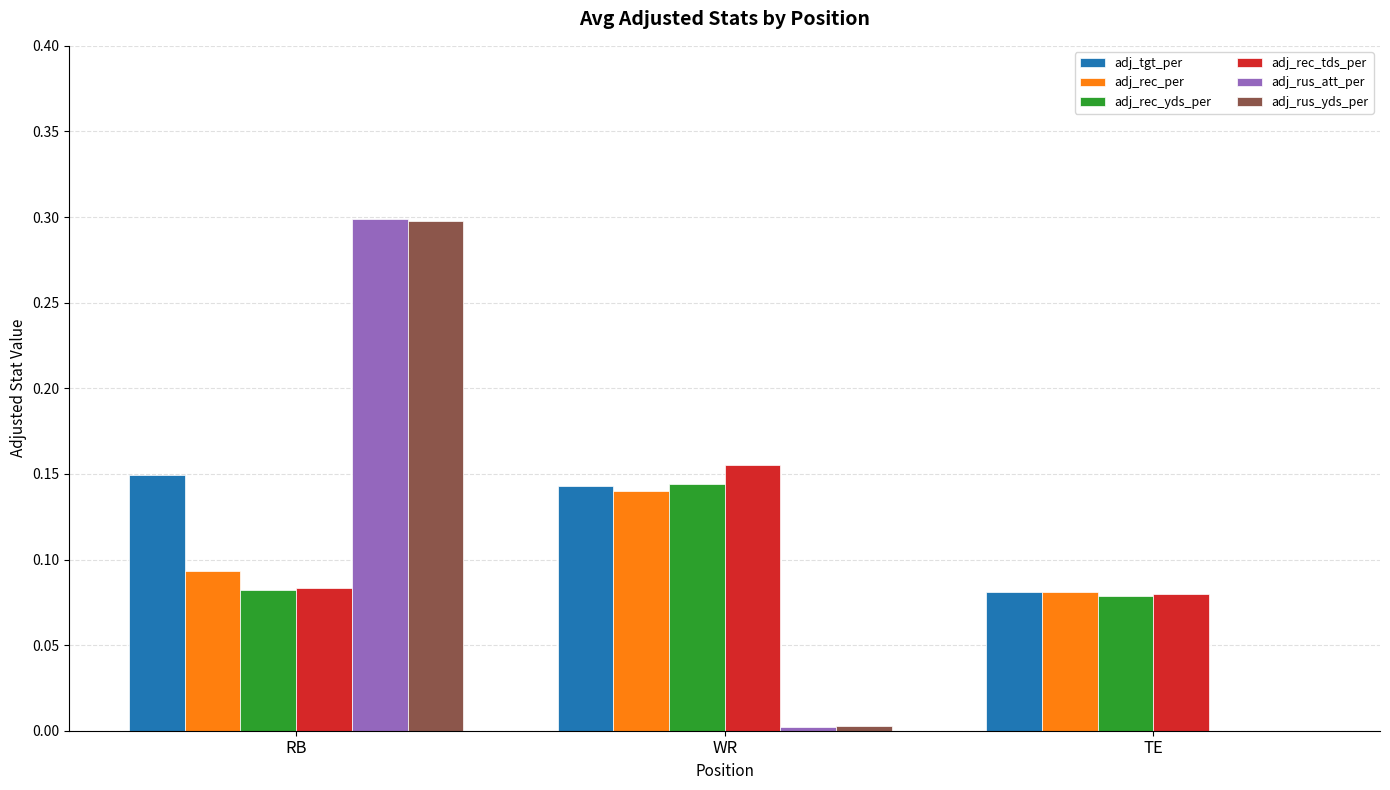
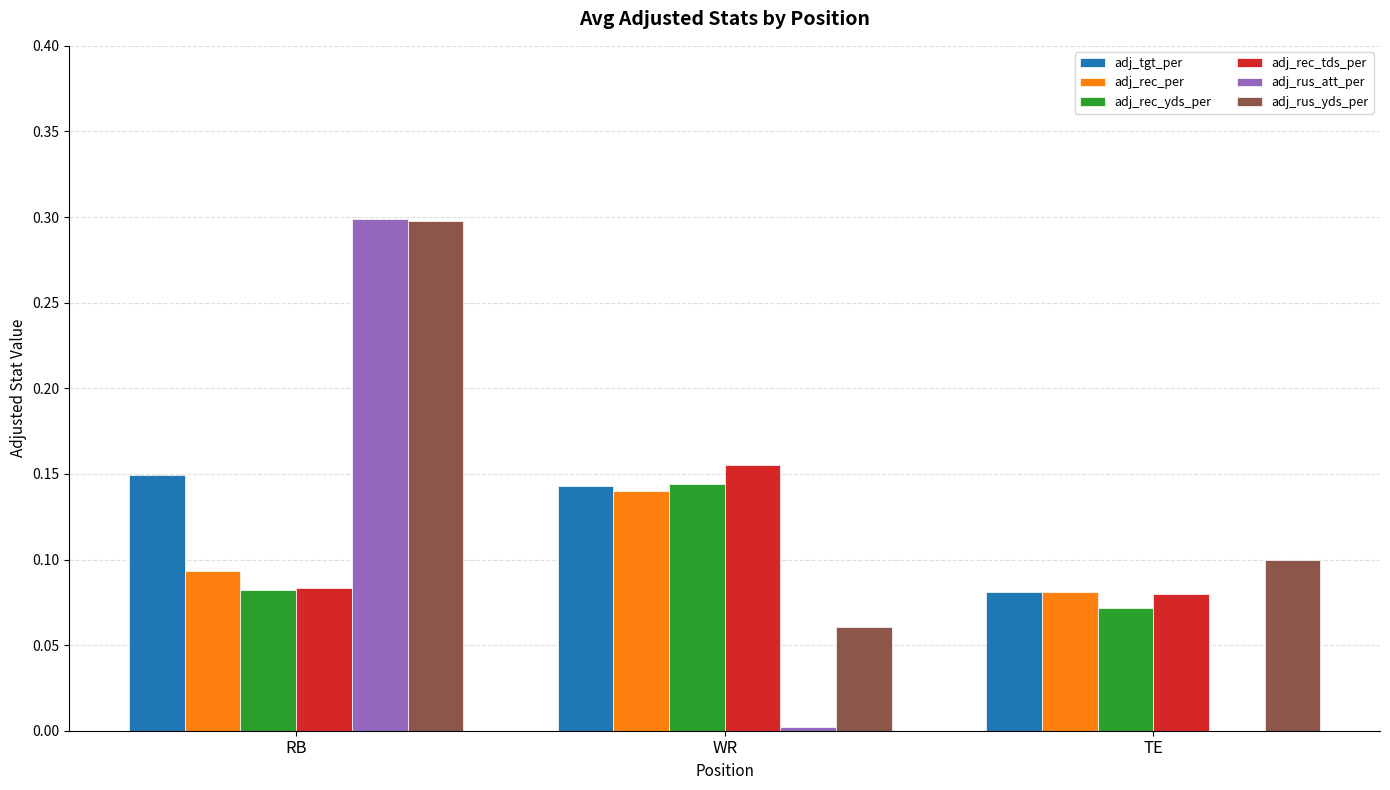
adj_rus_yds_per, WR: 0.003 -> 0.060
adj_rec_yds_per, TE: 0.079 -> 0.072
adj_rus_yds_per, TE: 0.0 -> 0.1
